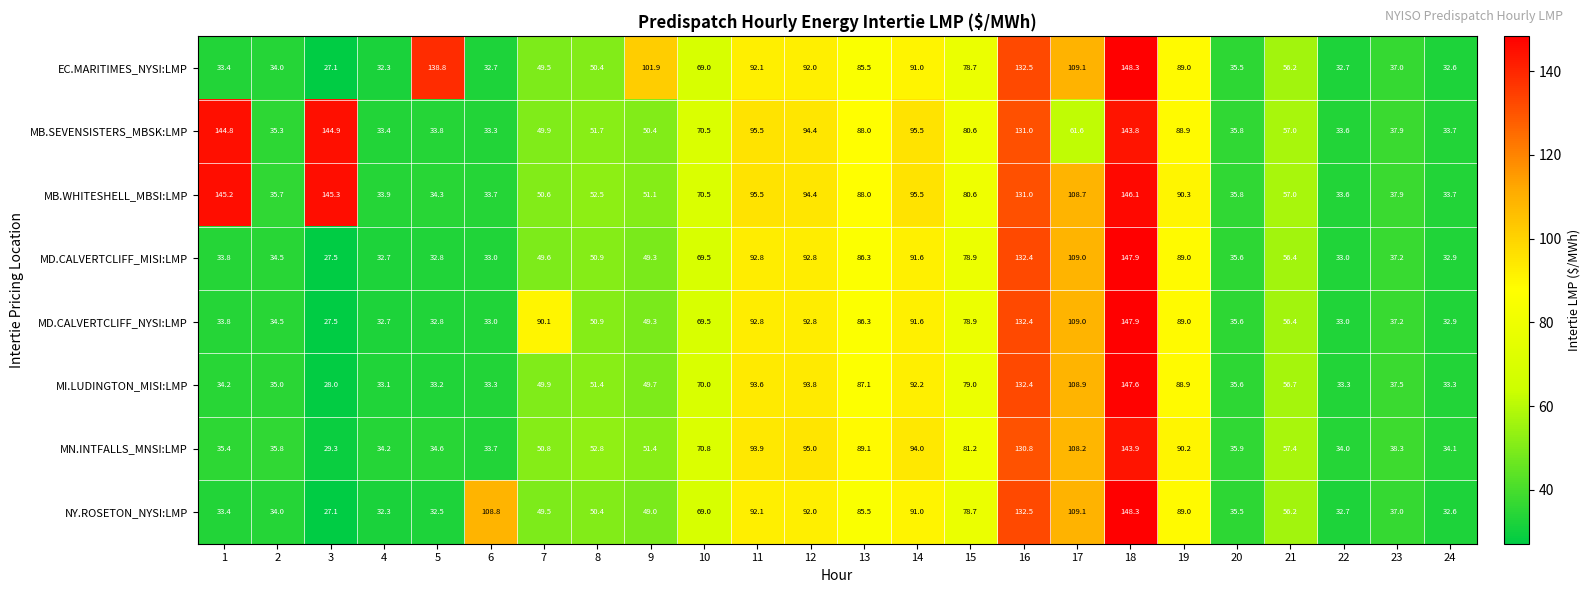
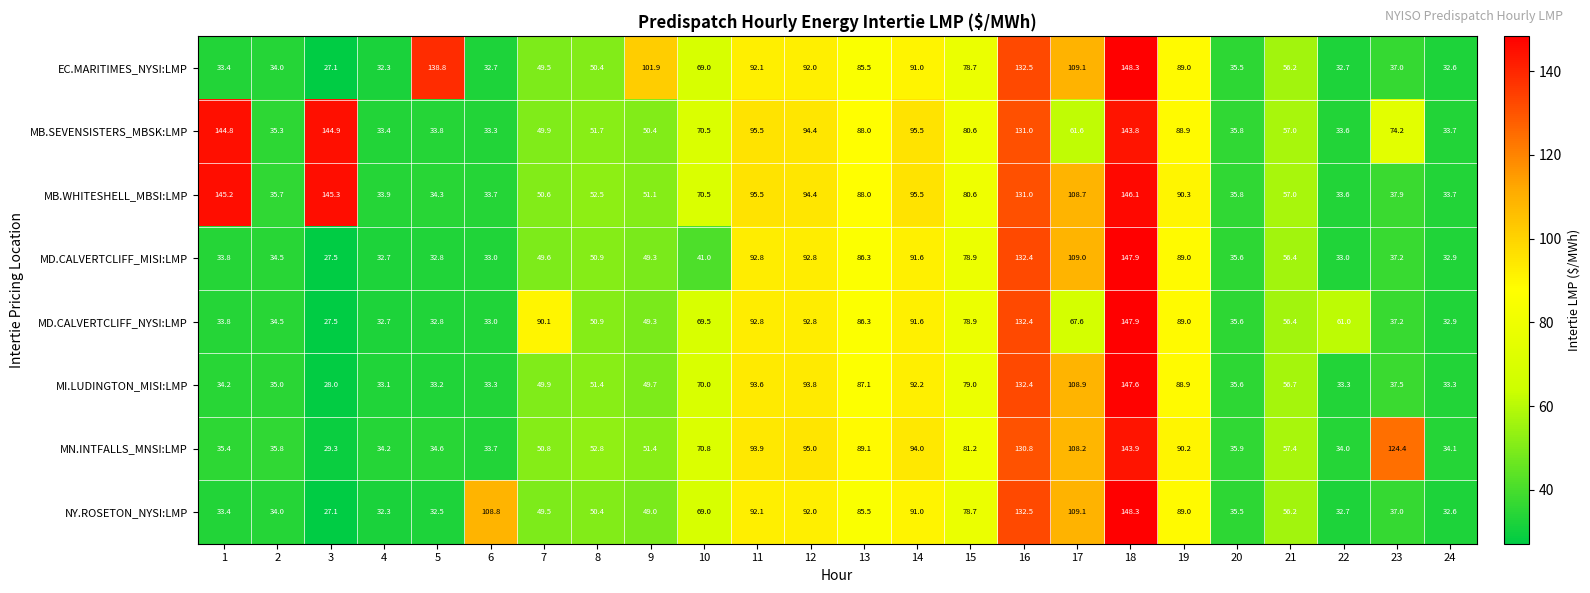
MB.SEVENSISTERS_MBSK:LMP, 23: 37.9 -> 74.2
MD.CALVERTCLIFF_MISI:LMP, 10: 69.5 -> 41.0
MD.CALVERTCLIFF_NYSI:LMP, 17: 109.0 -> 67.6
MD.CALVERTCLIFF_NYSI:LMP, 22: 33.0 -> 61.0
MN.INTFALLS_MNSI:LMP, 23: 38.3 -> 124.4
